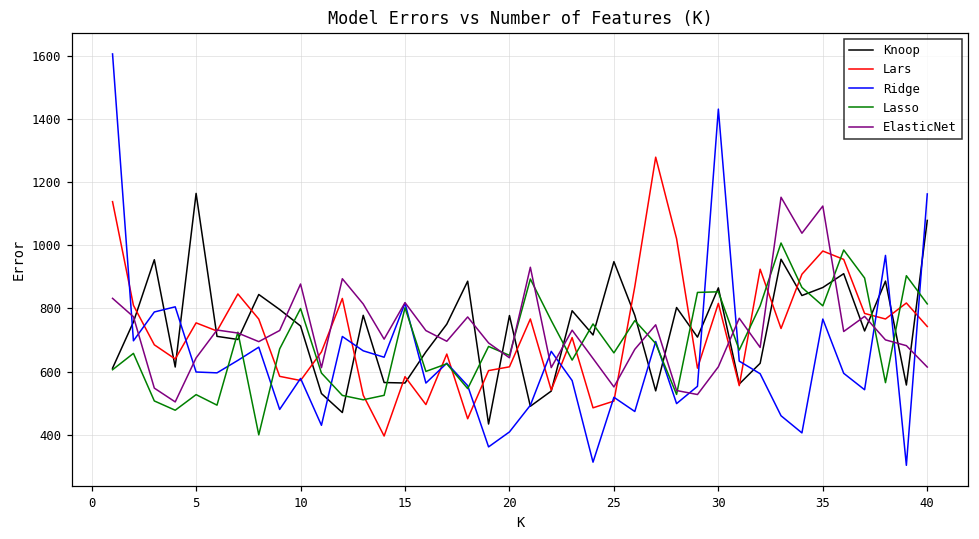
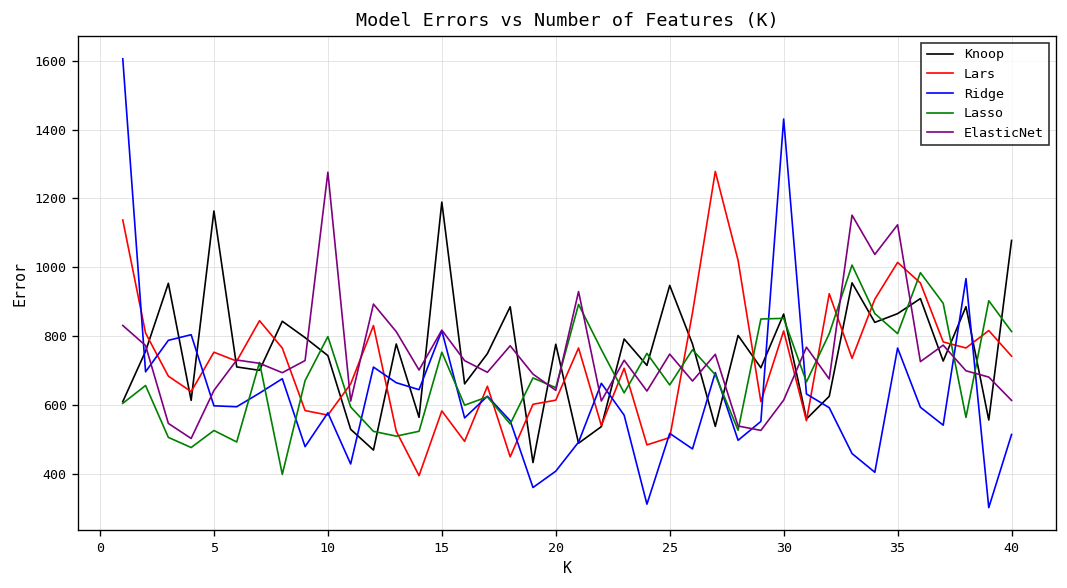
ElasticNet, 10: 880 -> 1280
Knoop, 15: 560 -> 1190
Lasso, 15: 800 -> 750
ElasticNet, 25: 550 -> 750
Lars, 35: 980 -> 1010
Ridge, 40: 1160 -> 520
